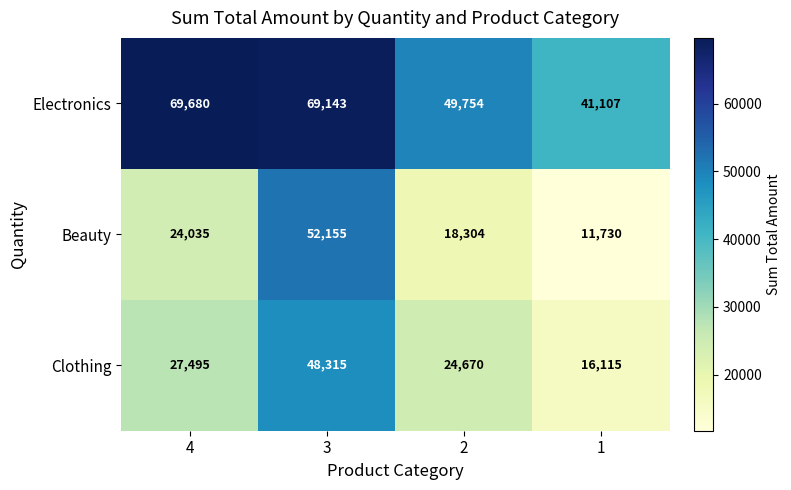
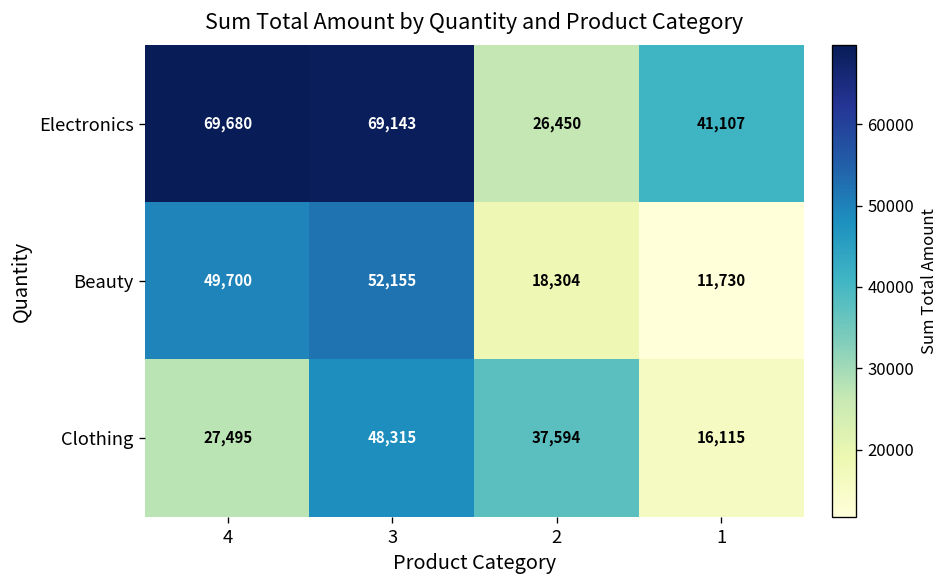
Electronics, 2: 49,754 -> 26,450
Beauty, 4: 24,035 -> 49,700
Clothing, 2: 24,670 -> 37,594
